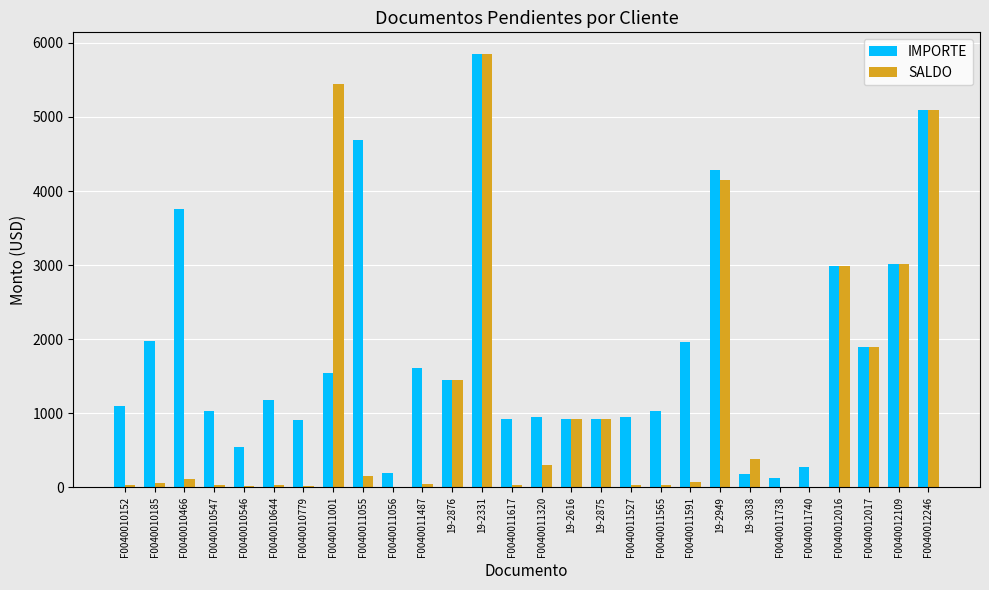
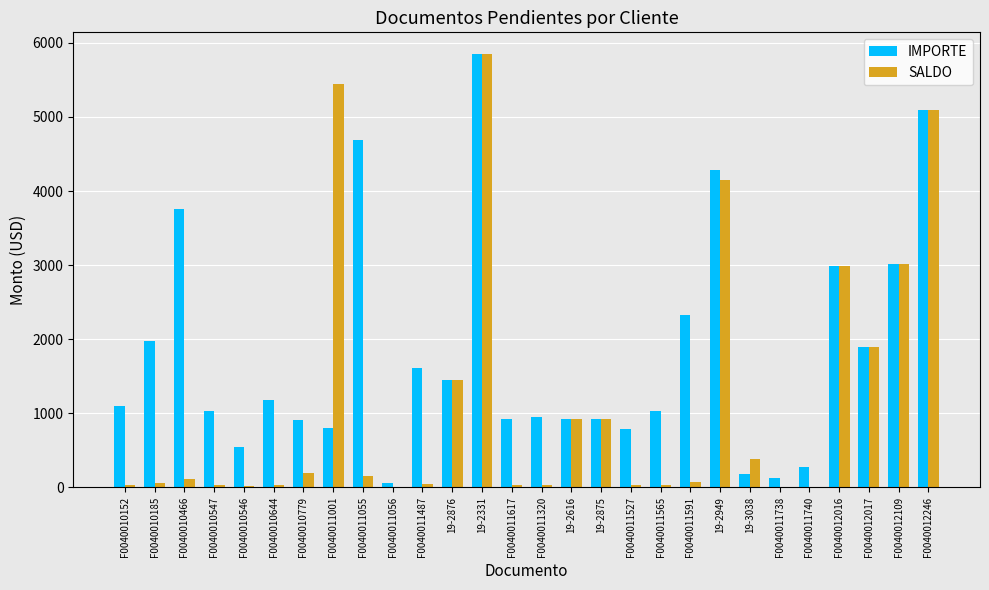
SALDO, F0040010779: 0 -> 200
IMPORTE, F0040011001: 1500 -> 800
IMPORTE, F0040011056: 200 -> 100
SALDO, F0040011320: 300 -> 0
IMPORTE, F0040011527: 900 -> 800
IMPORTE, F0040011591: 2000 -> 2300
